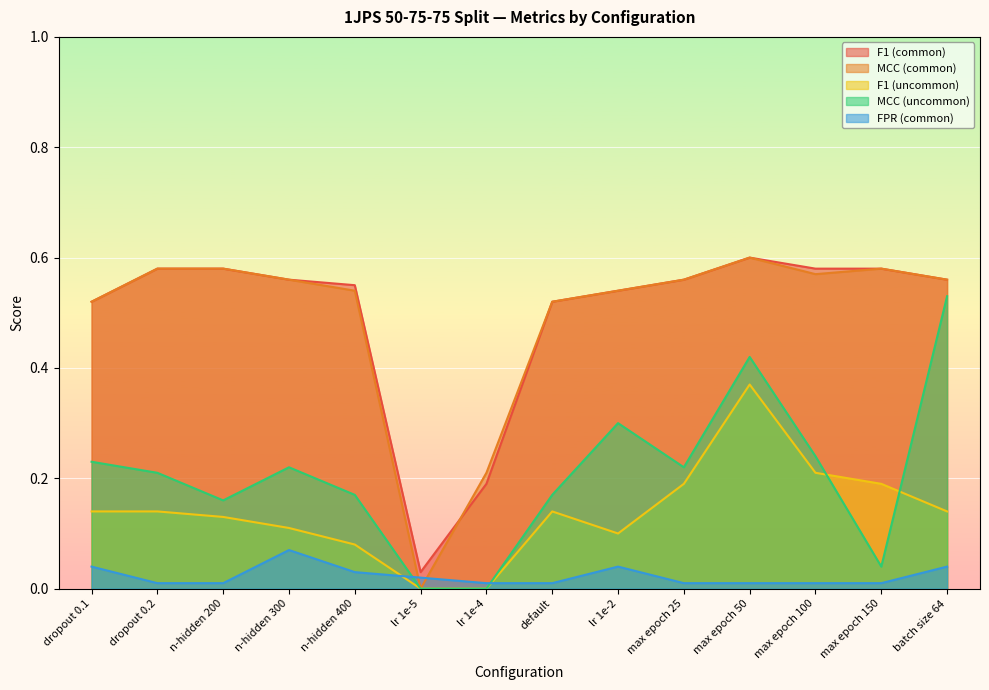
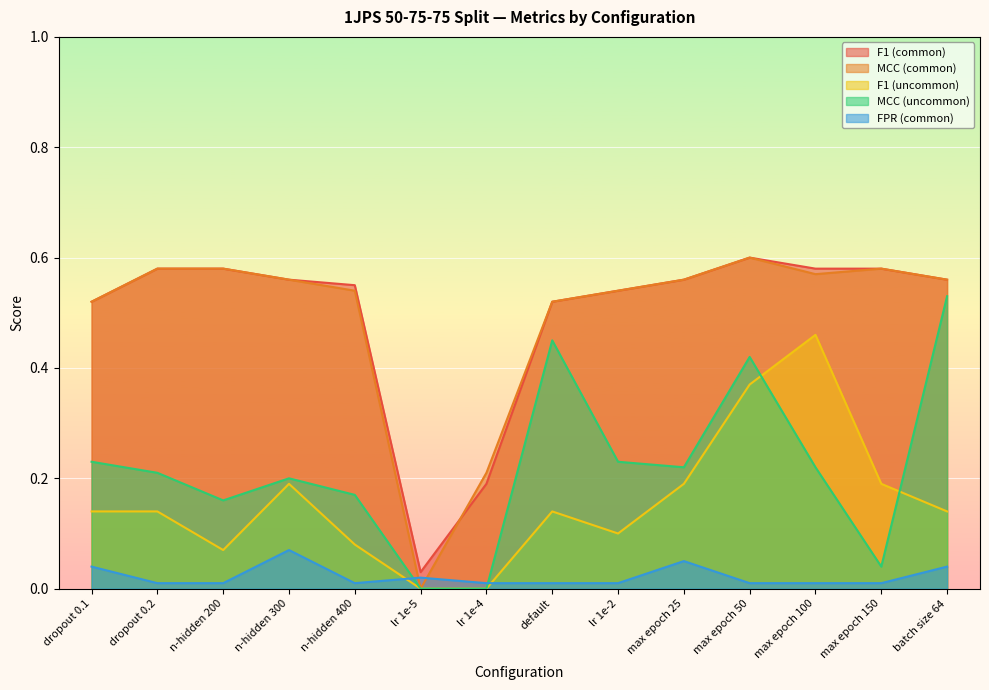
F1 (uncommon), n-hidden 200: 0.13 -> 0.07
F1 (uncommon), n-hidden 300: 0.11 -> 0.19
MCC (uncommon), n-hidden 300: 0.22 -> 0.20
FPR (common), n-hidden 400: 0.03 -> 0.01
MCC (uncommon), default: 0.17 -> 0.45
MCC (uncommon), lr 1e-2: 0.30 -> 0.23
FPR (common), lr 1e-2: 0.04 -> 0.01
FPR (common), max epoch 25: 0.01 -> 0.05
F1 (uncommon), max epoch 100: 0.21 -> 0.46
MCC (uncommon), max epoch 100: 0.24 -> 0.22
